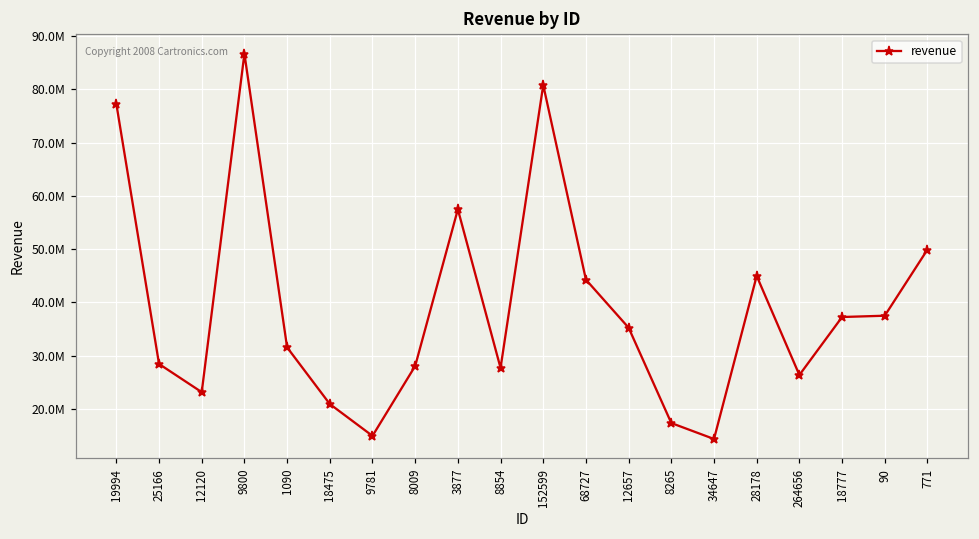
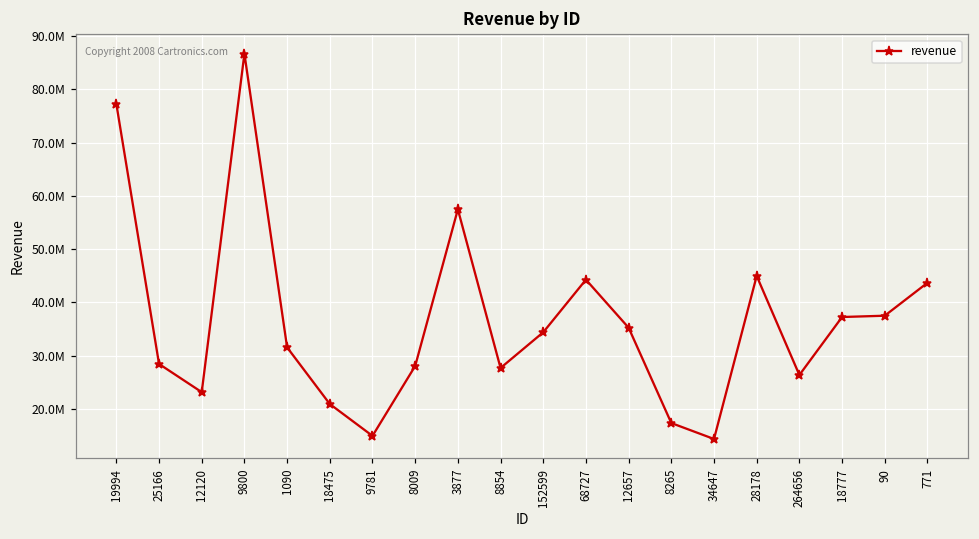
152599: 81000000 -> 34000000
771: 50000000 -> 44000000
